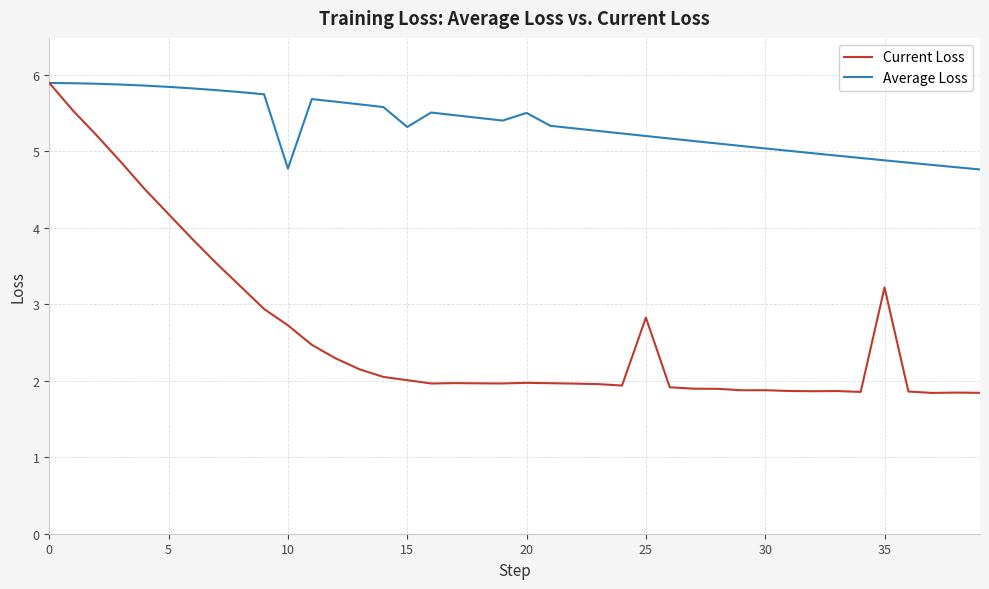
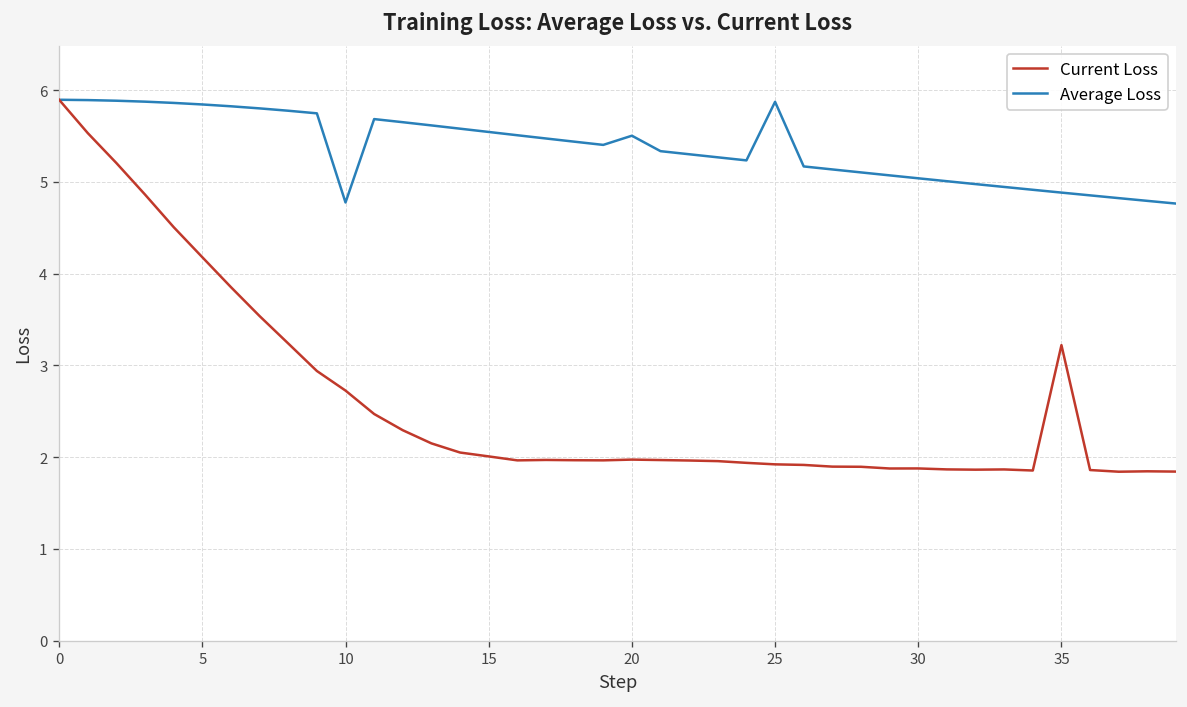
Average Loss, 15: 5.3 -> 5.5
Current Loss, 25: 2.8 -> 1.9
Average Loss, 25: 5.2 -> 5.9
